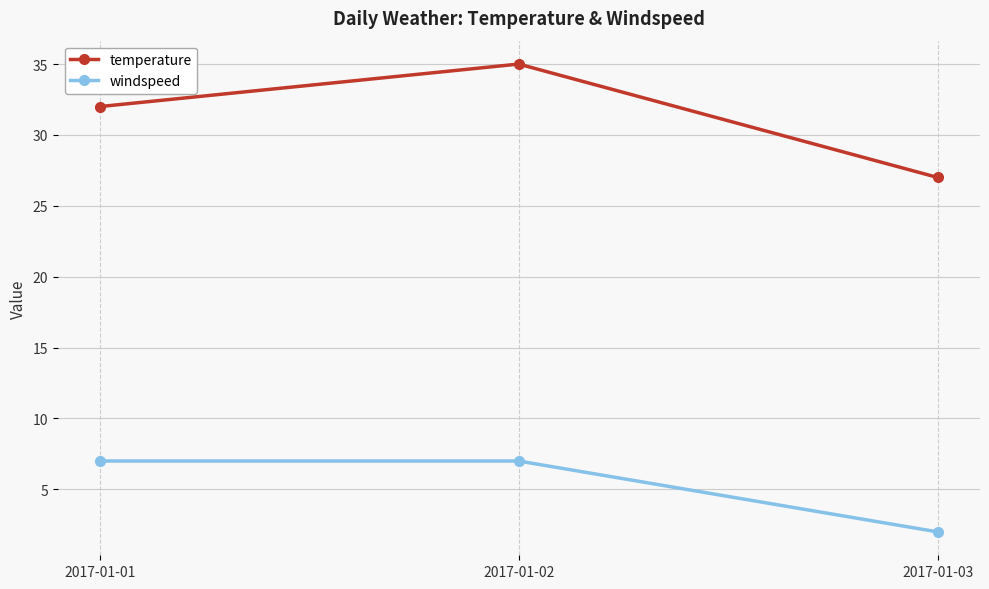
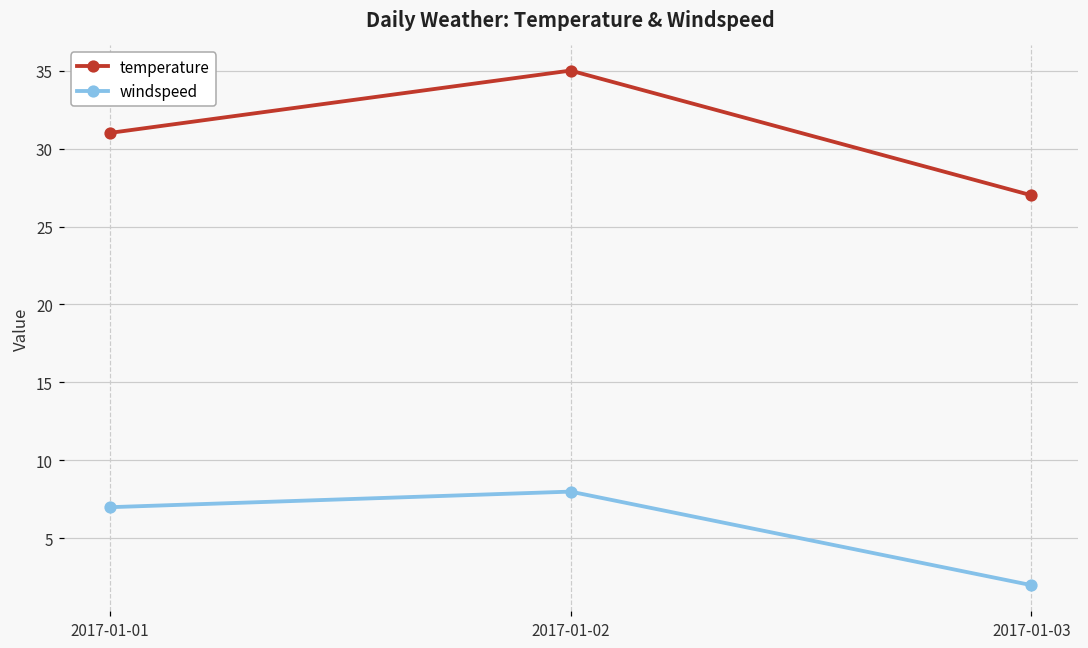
temperature, 2017-01-01: 32 -> 31
windspeed, 2017-01-02: 7 -> 8
